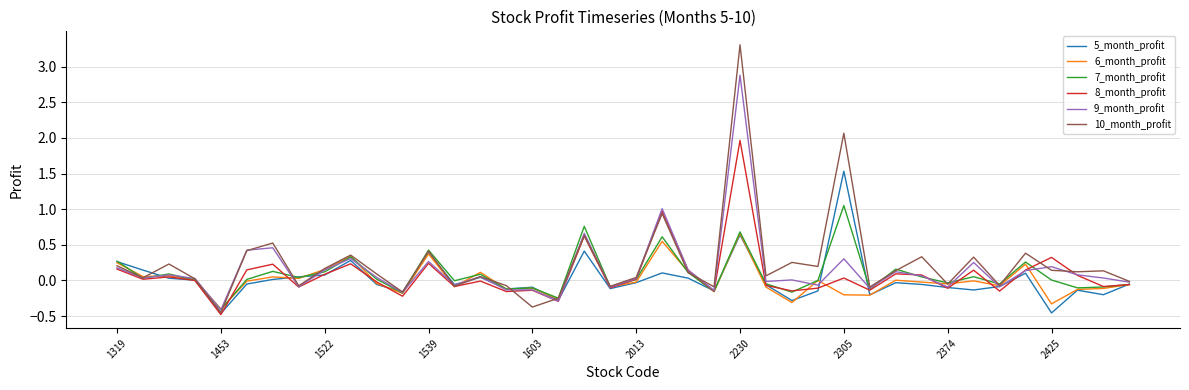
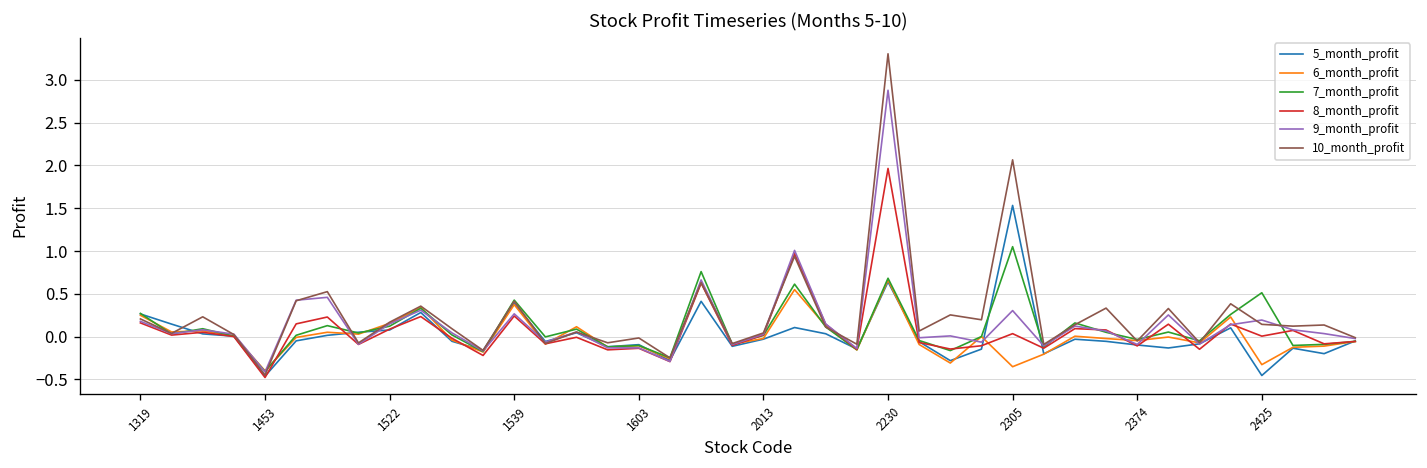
10_month_profit, 1603: -0.4 -> 0.0
6_month_profit, 2305: -0.2 -> -0.4
7_month_profit, 2425: 0.0 -> 0.5
8_month_profit, 2425: 0.3 -> 0.0
